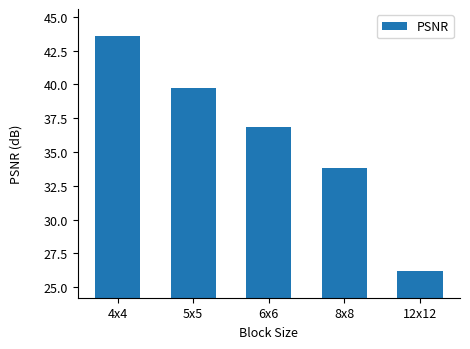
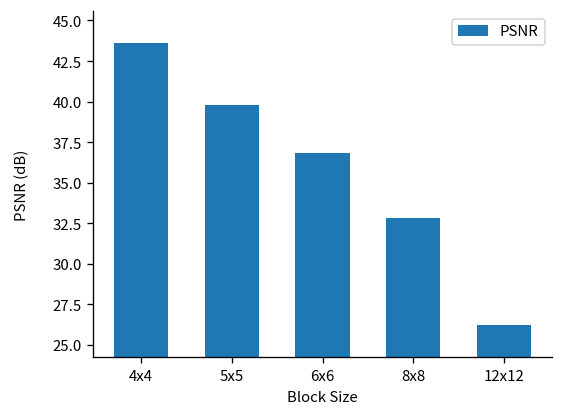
8x8: 33.8 -> 32.8
